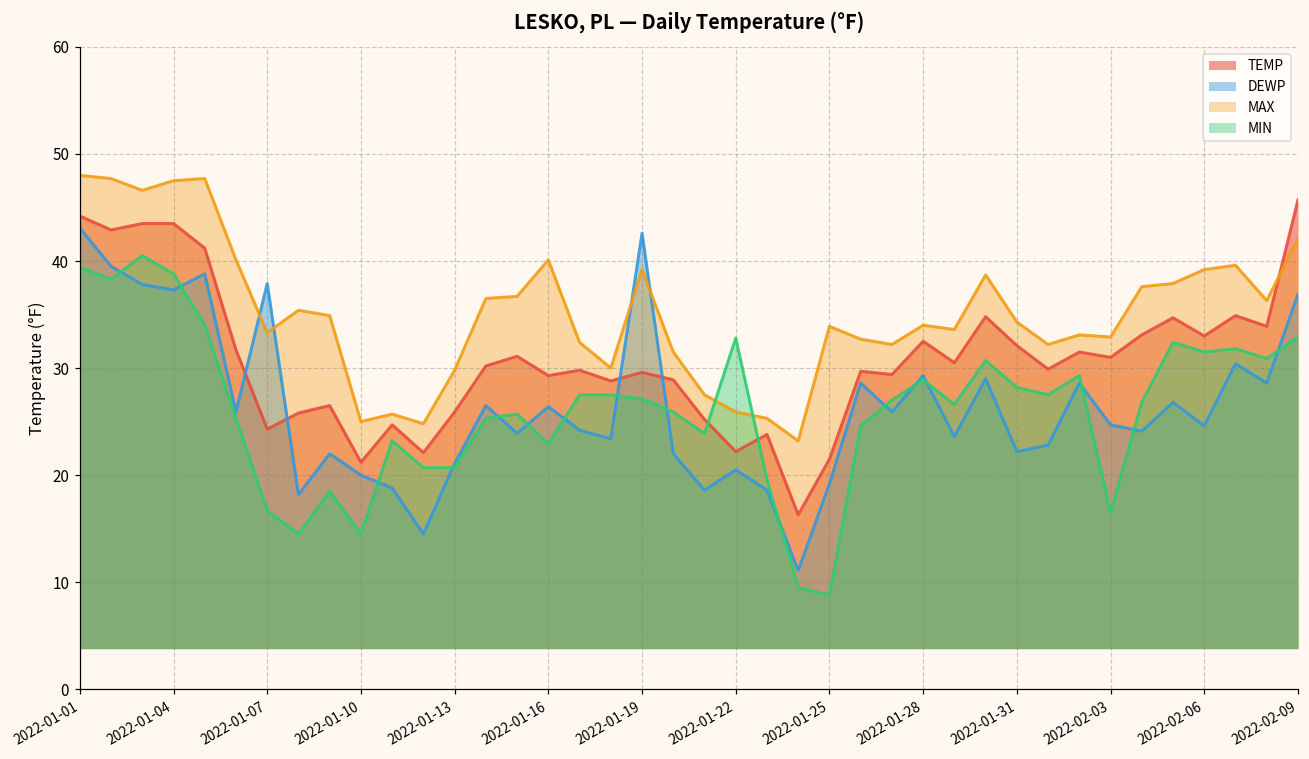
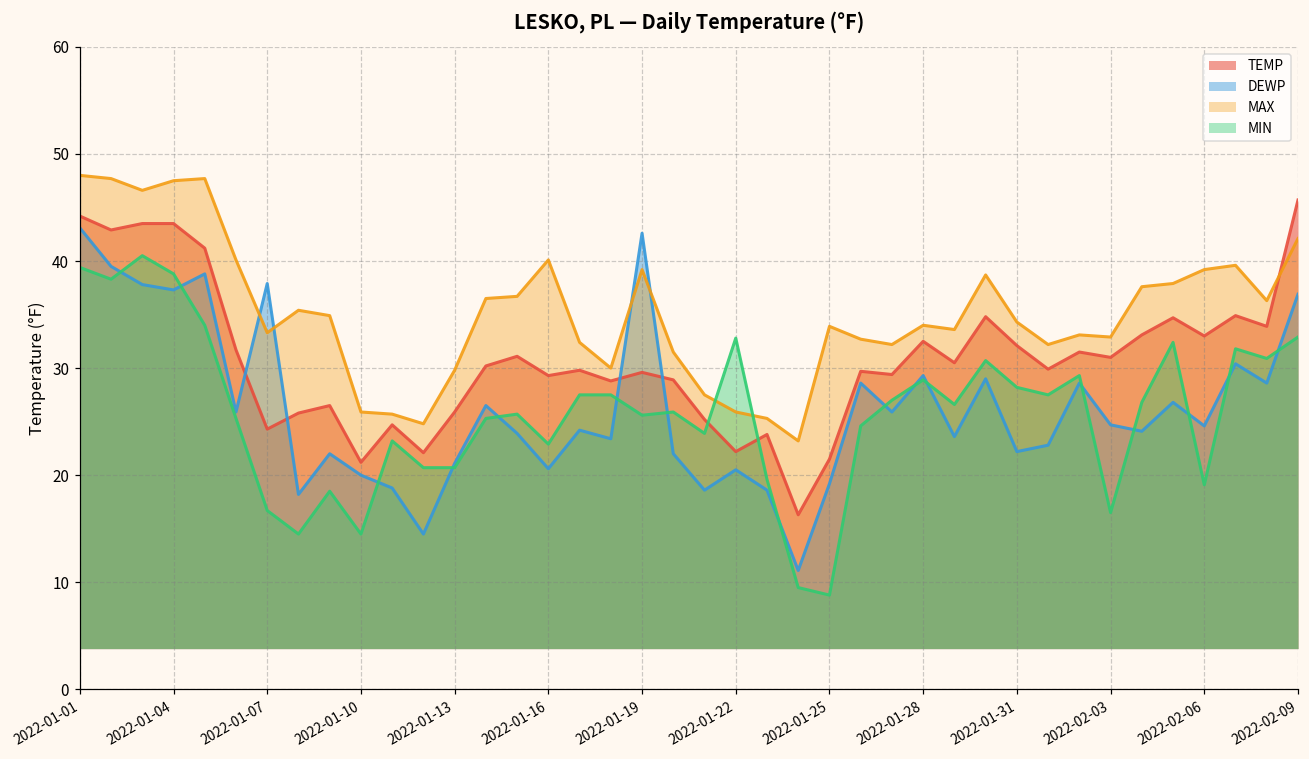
MAX, 2022-01-10: 25 -> 26
DEWP, 2022-01-16: 26 -> 21
MIN, 2022-01-19: 27 -> 26
MIN, 2022-02-06: 32 -> 19
